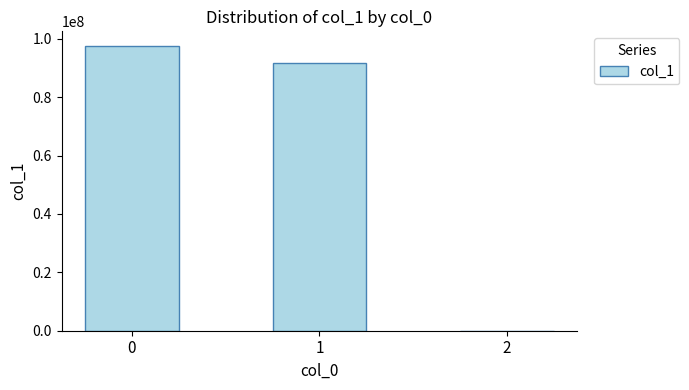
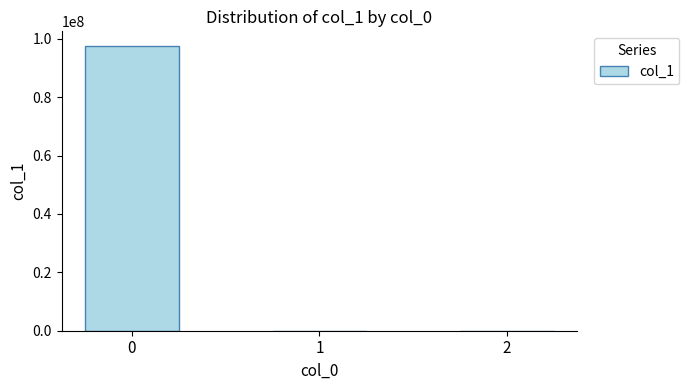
1: 92000000 -> 0
